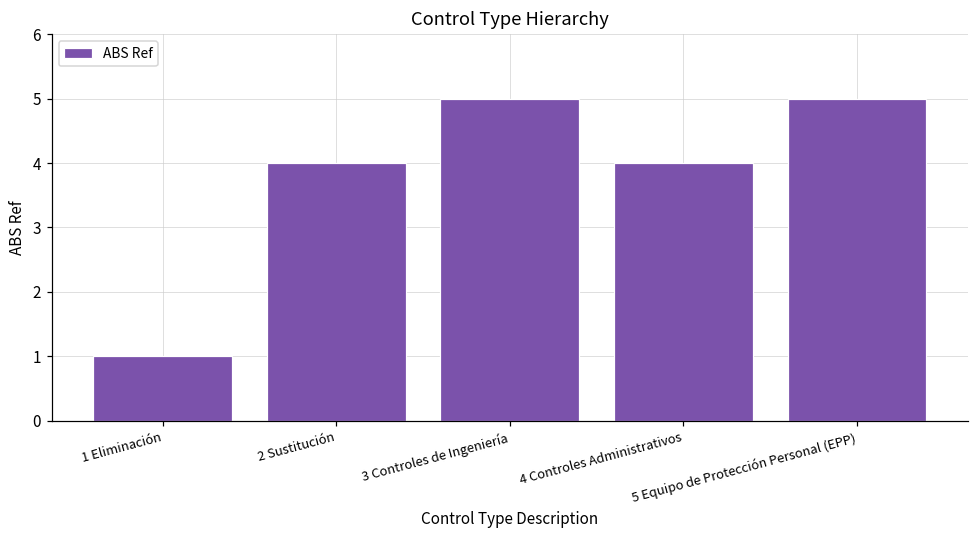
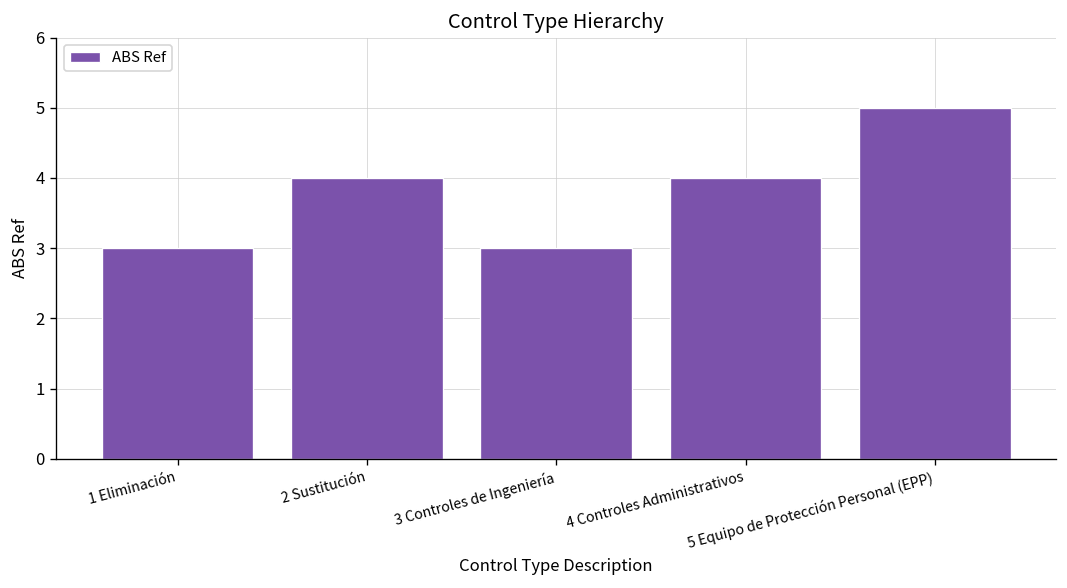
1 Eliminación: 1 -> 3
3 Controles de Ingeniería: 5 -> 3
